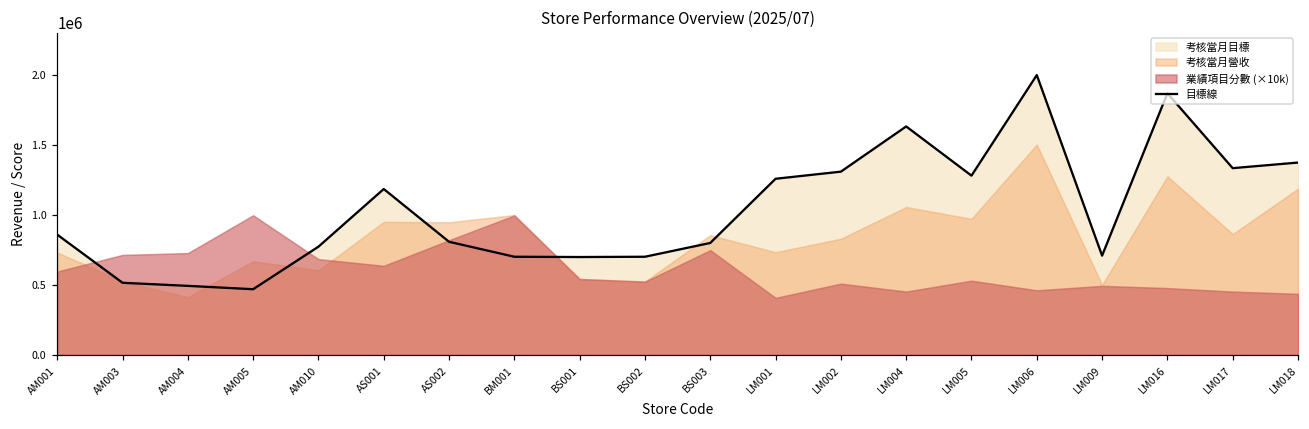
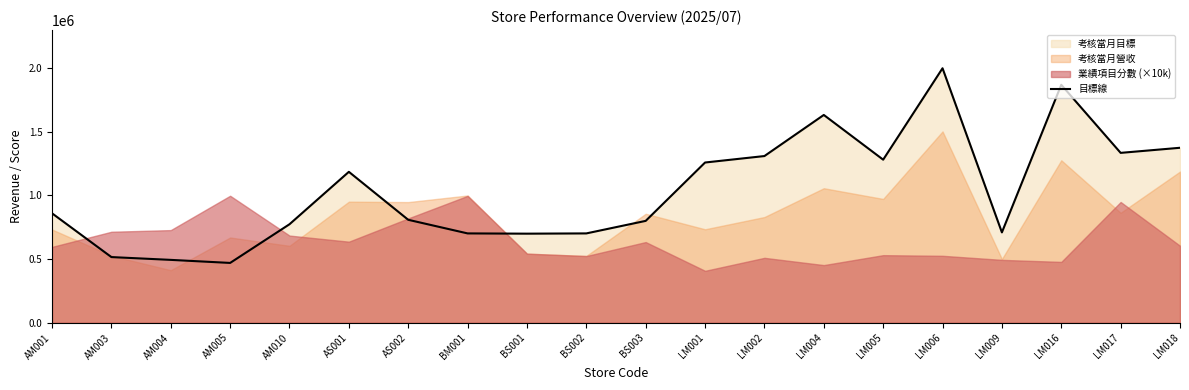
業績項目分數 (×10k), BS003: 750000 -> 630000
業績項目分數 (×10k), LM006: 460000 -> 530000
業績項目分數 (×10k), LM017: 450000 -> 950000
業績項目分數 (×10k), LM018: 440000 -> 610000
